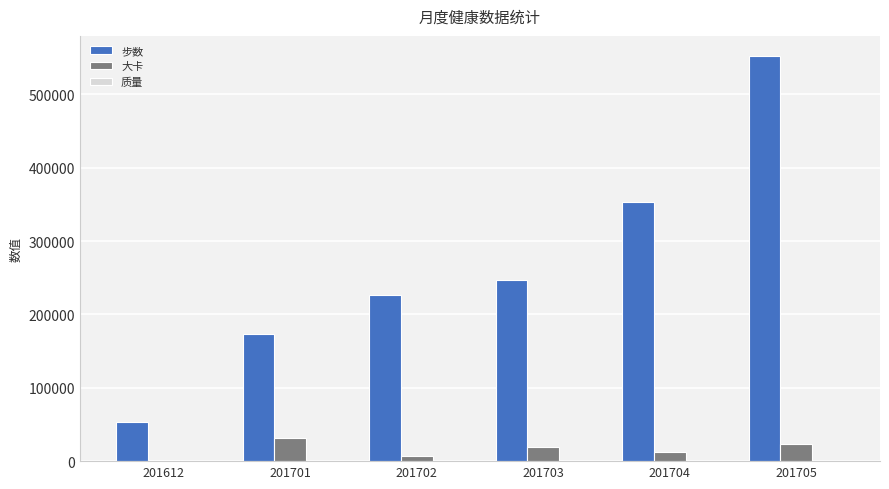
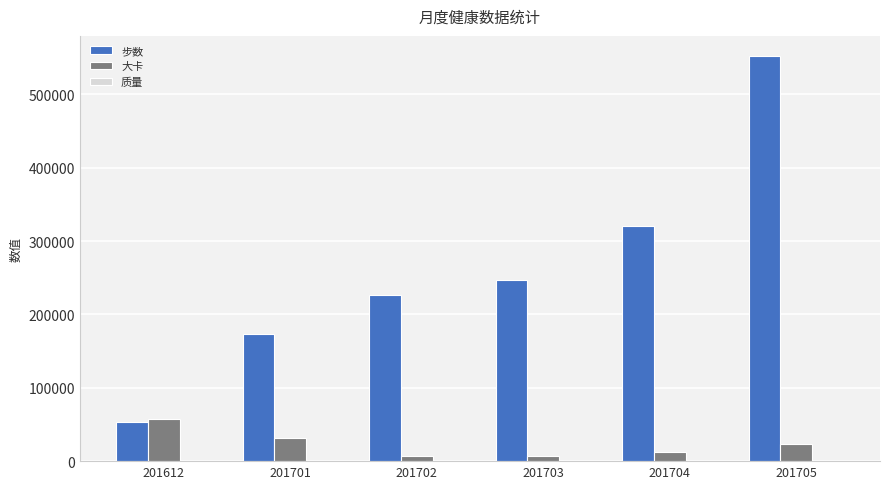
大卡, 201612: 0 -> 60000
大卡, 201703: 20000 -> 10000
步数, 201704: 350000 -> 320000
